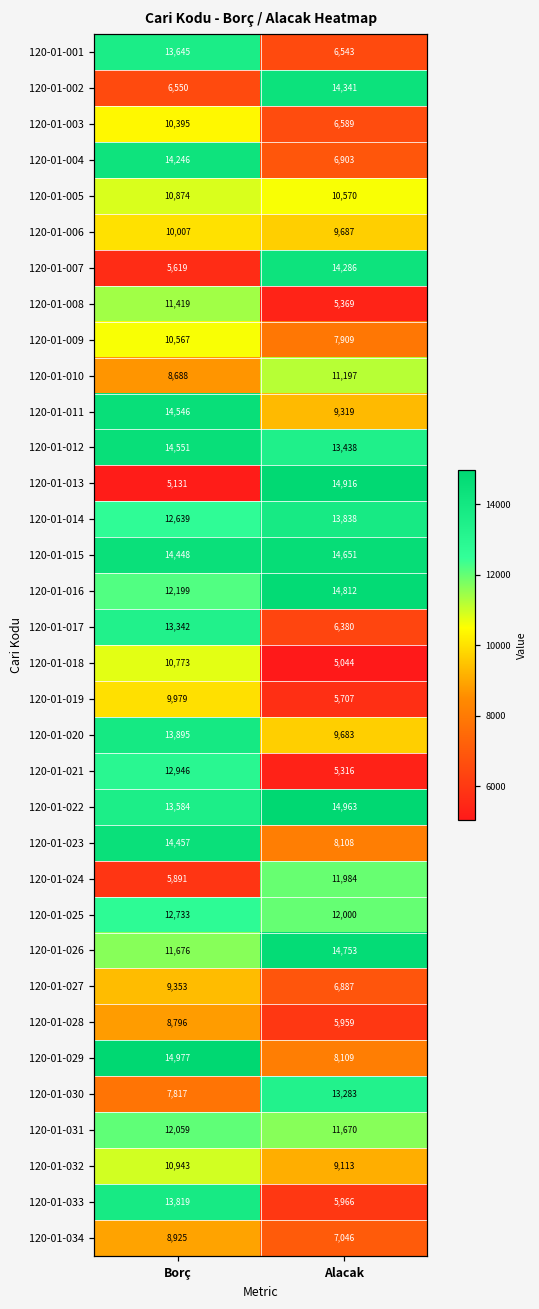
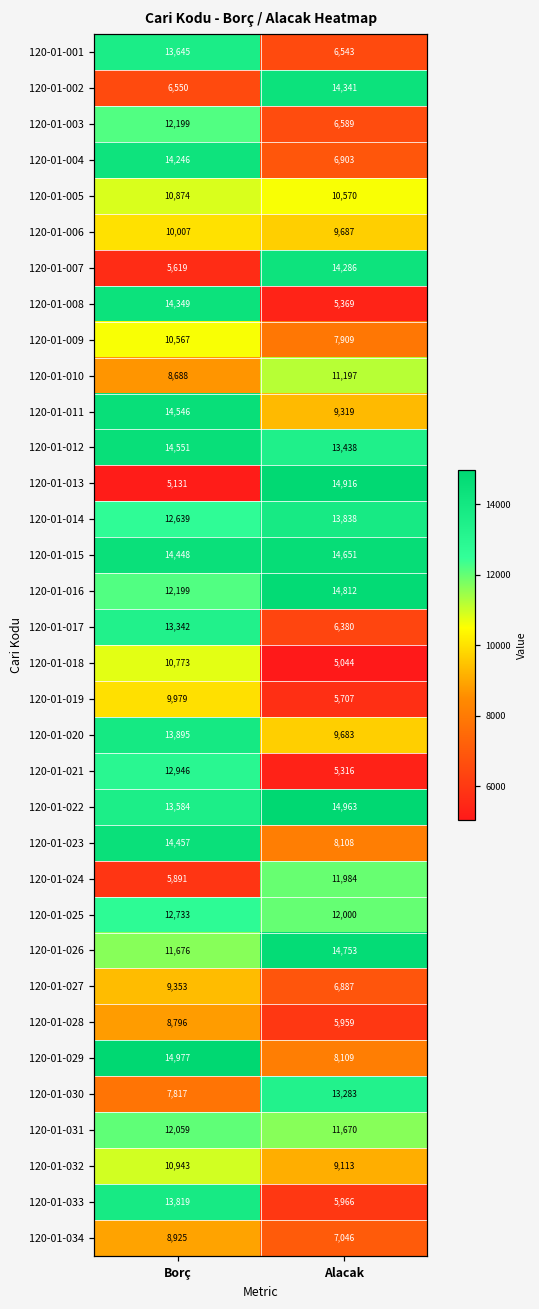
120-01-003, Borç: 10,395 -> 12,199
120-01-008, Borç: 11,419 -> 14,349
